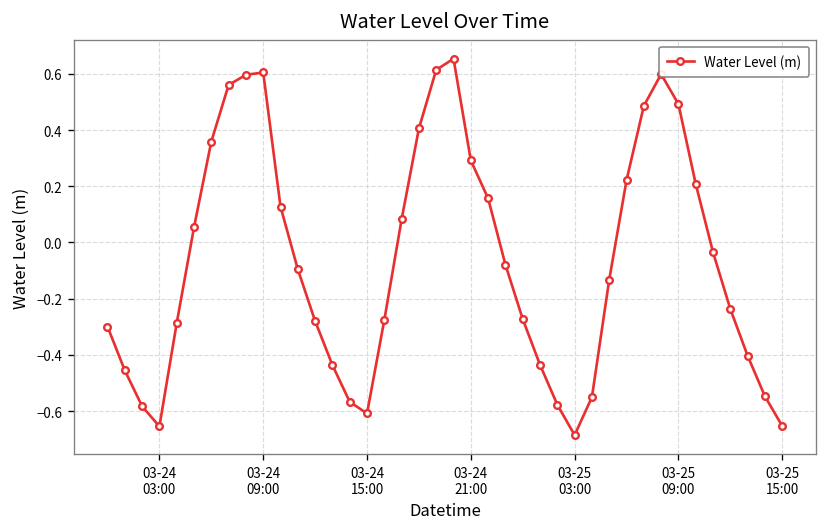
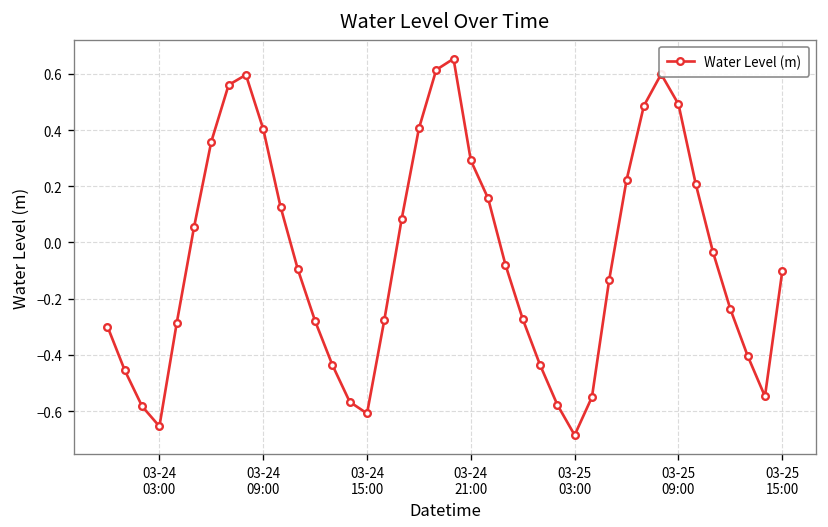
03-24 09:00: 0.60 -> 0.40
03-25 15:00: -0.65 -> -0.10
